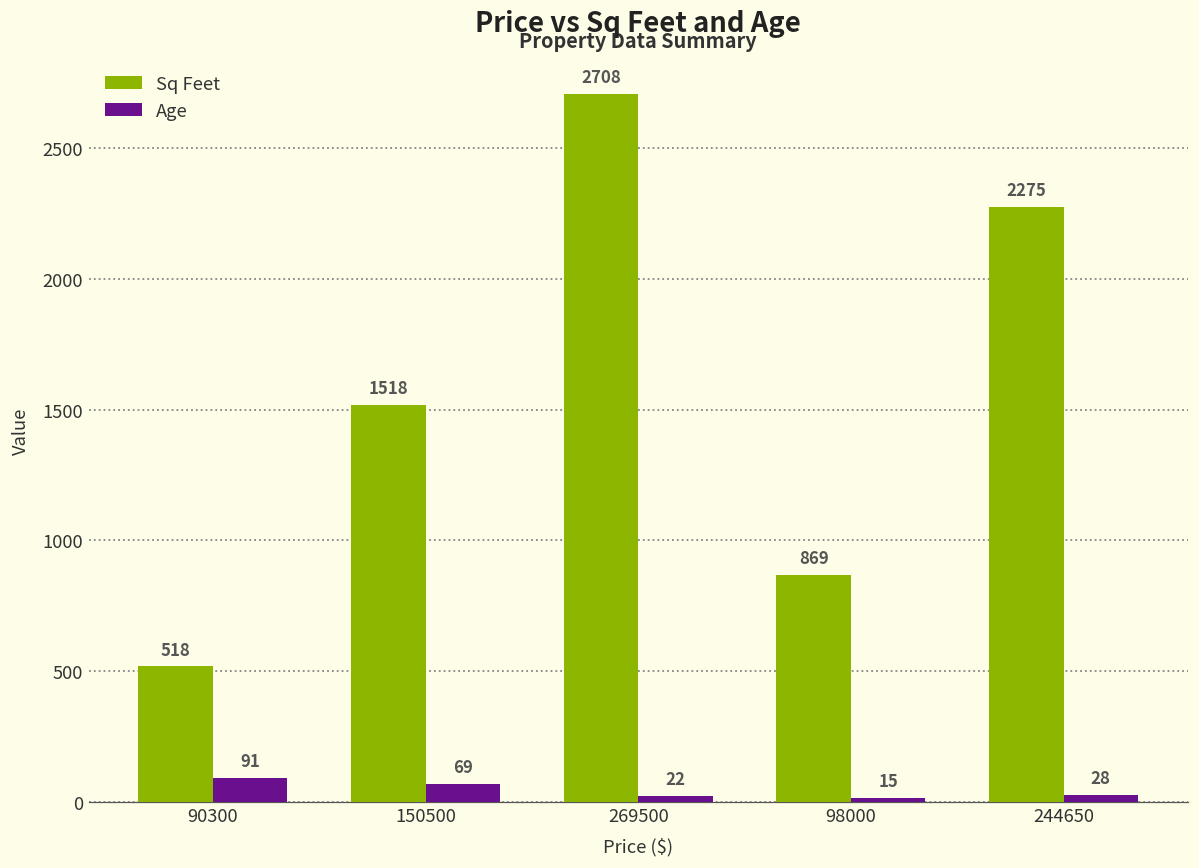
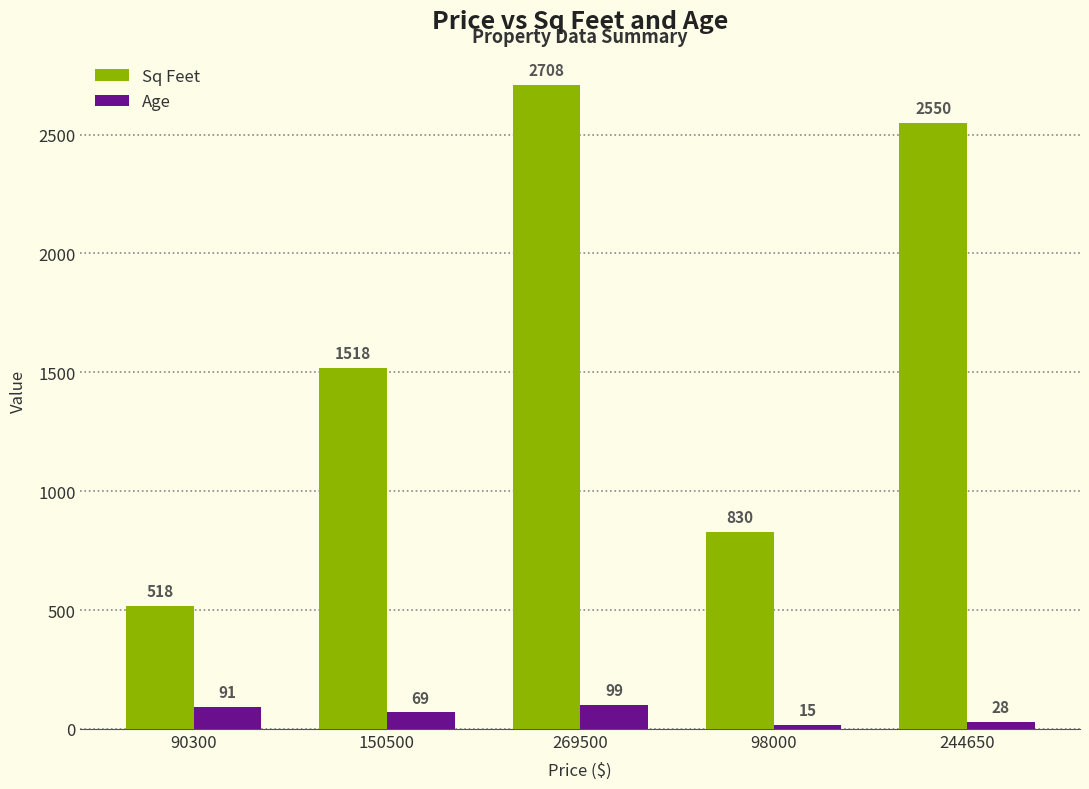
Age, 269500: 22 -> 99
Sq Feet, 98000: 869 -> 830
Sq Feet, 244650: 2275 -> 2550
